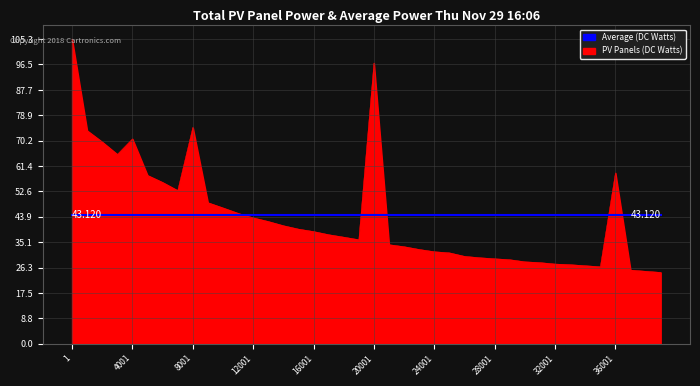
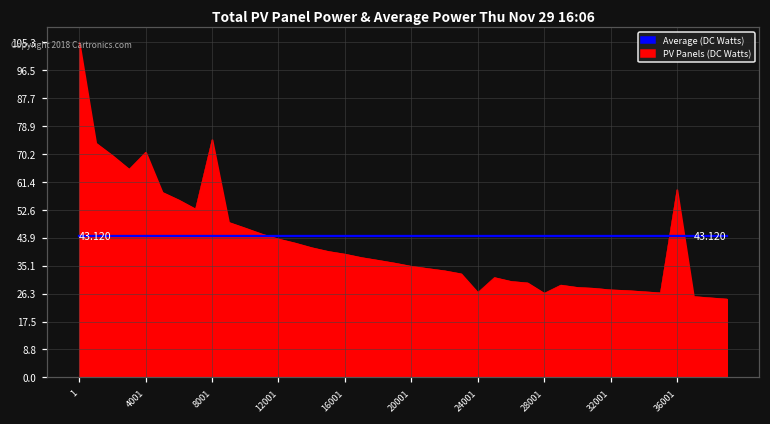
PV Panels (DC Watts), 20001: 97 -> 35
PV Panels (DC Watts), 24001: 32 -> 27
PV Panels (DC Watts), 28001: 29 -> 26
